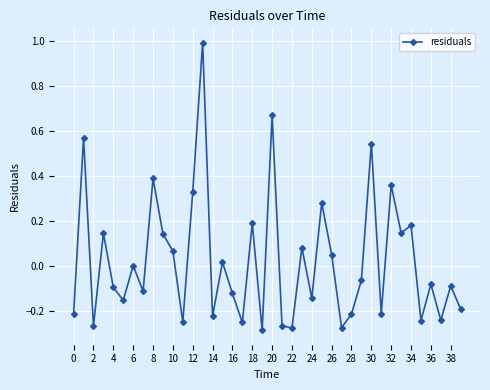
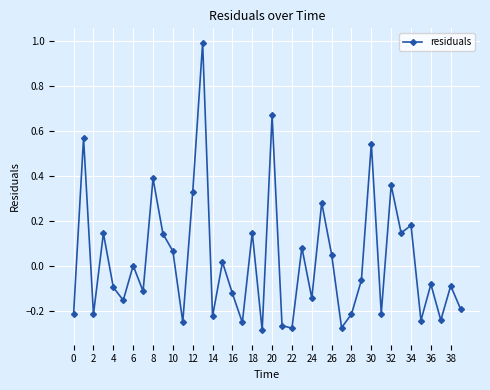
2: -0.27 -> -0.21
18: 0.19 -> 0.15
